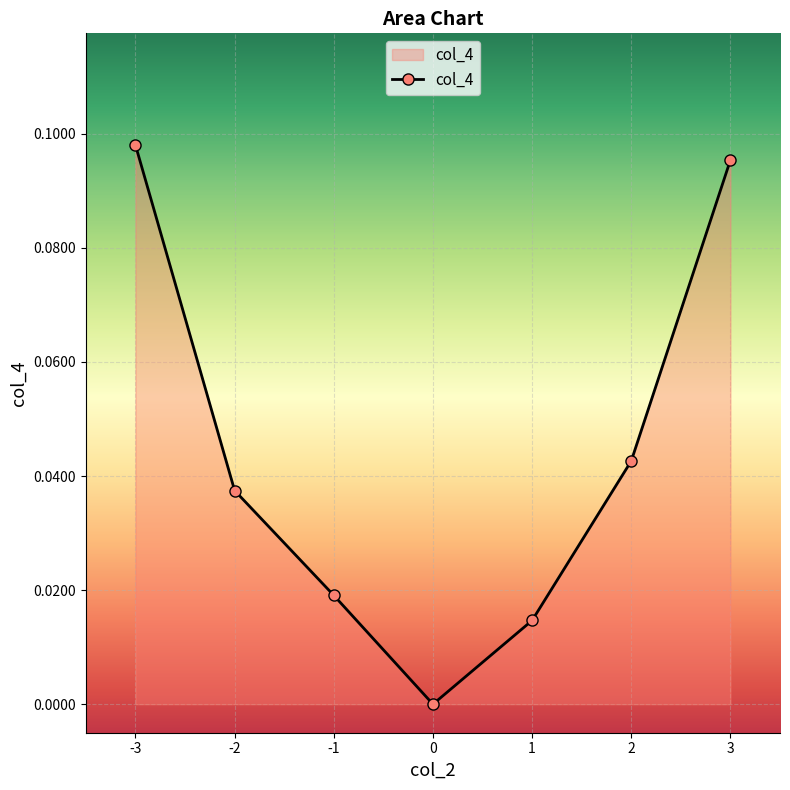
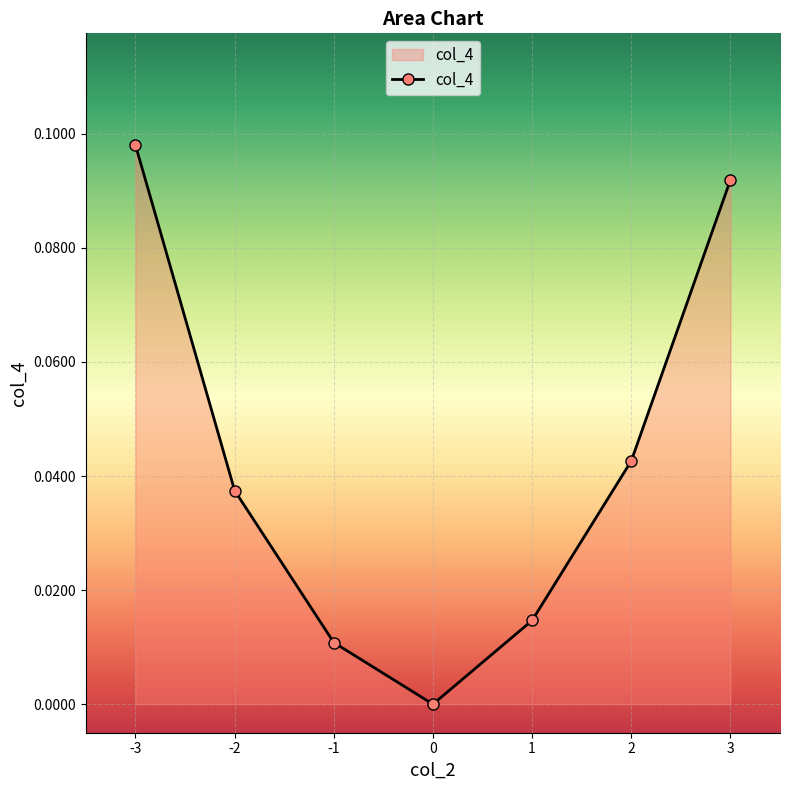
-1: 0.019 -> 0.011
3: 0.095 -> 0.092
